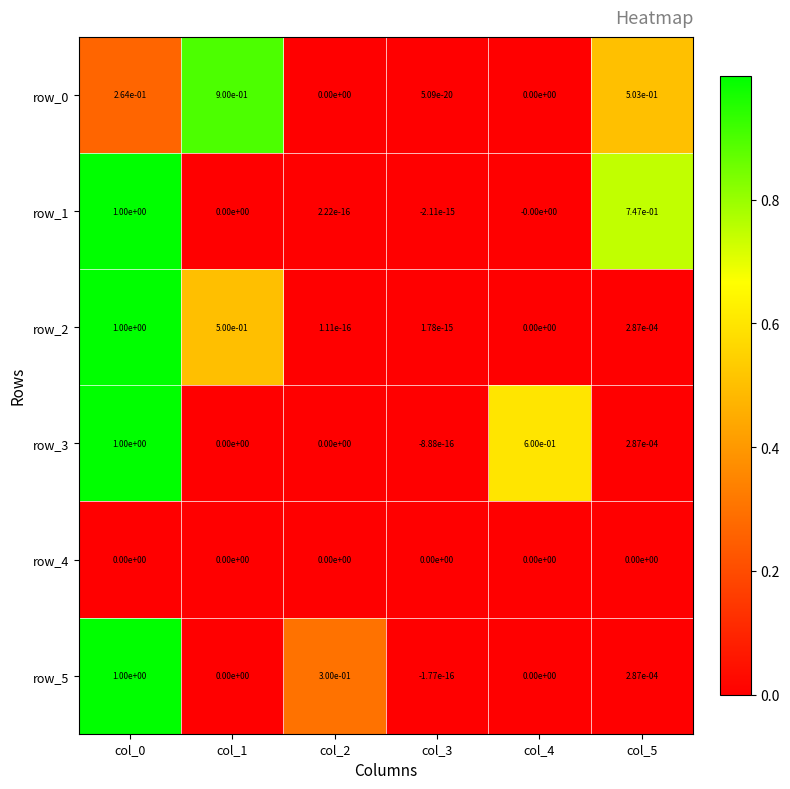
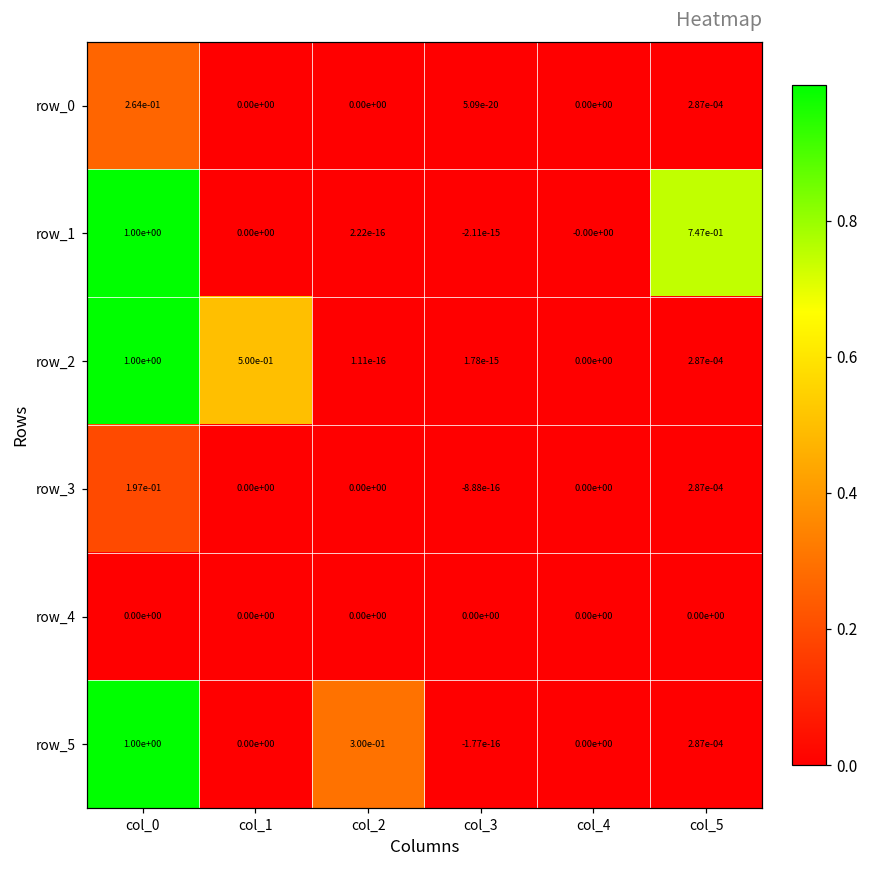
row_0, col_1: 9.00e-01 -> 0.00e+00
row_0, col_5: 5.03e-01 -> 2.87e-04
row_3, col_0: 1.00e+00 -> 1.97e-01
row_3, col_4: 6.00e-01 -> 0.00e+00
